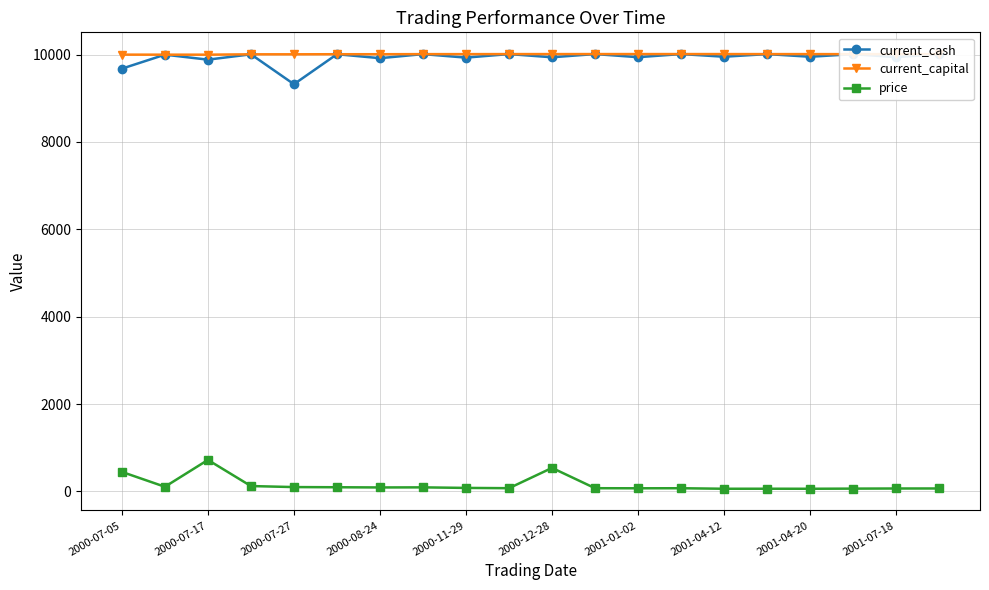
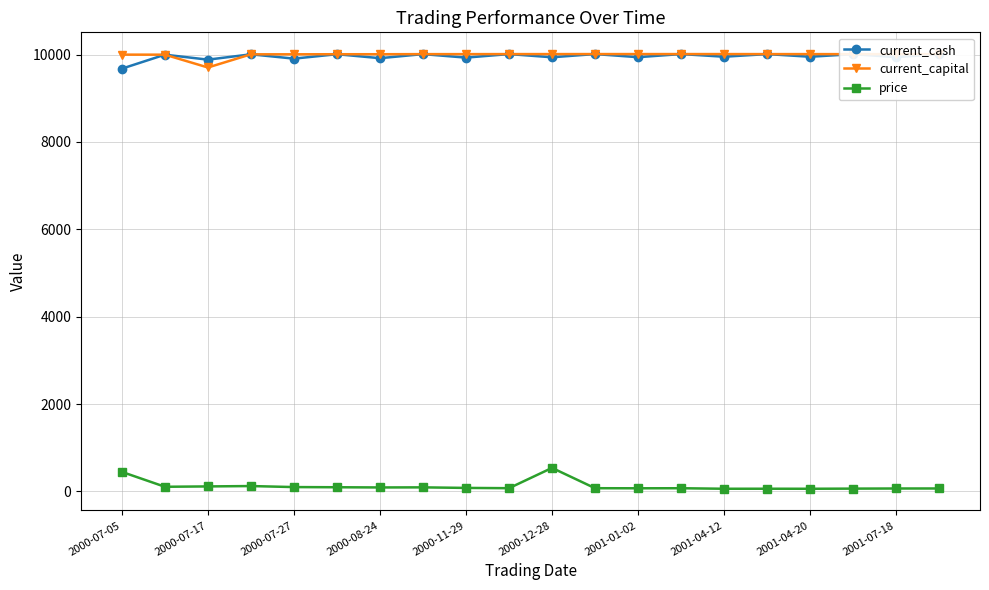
current_capital, 2000-07-17: 10000 -> 9700
price, 2000-07-17: 700 -> 100
current_cash, 2000-07-27: 9300 -> 9900
